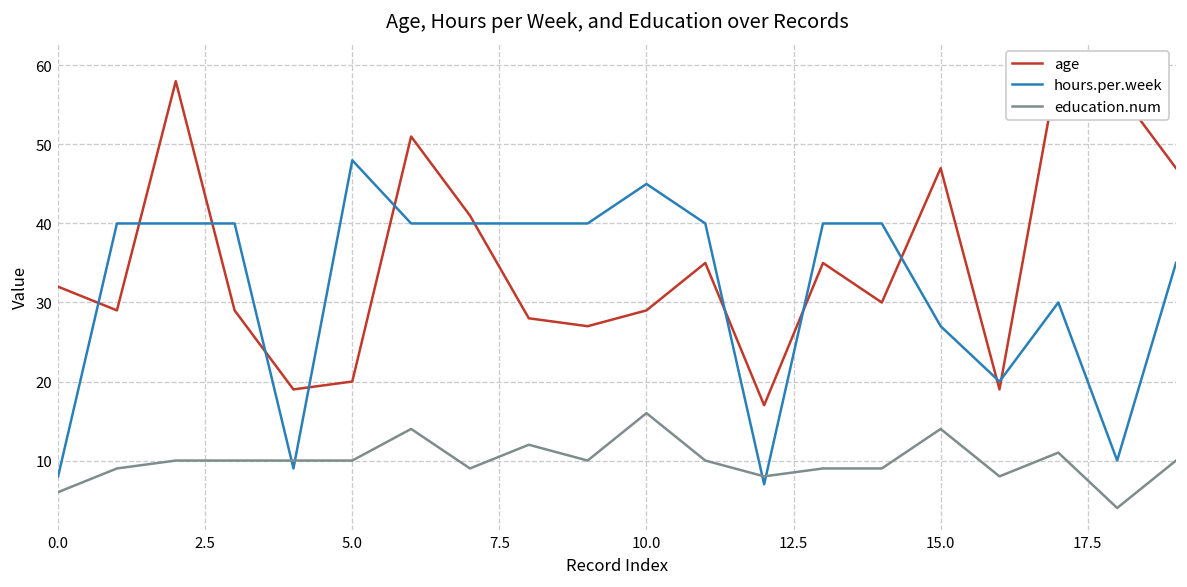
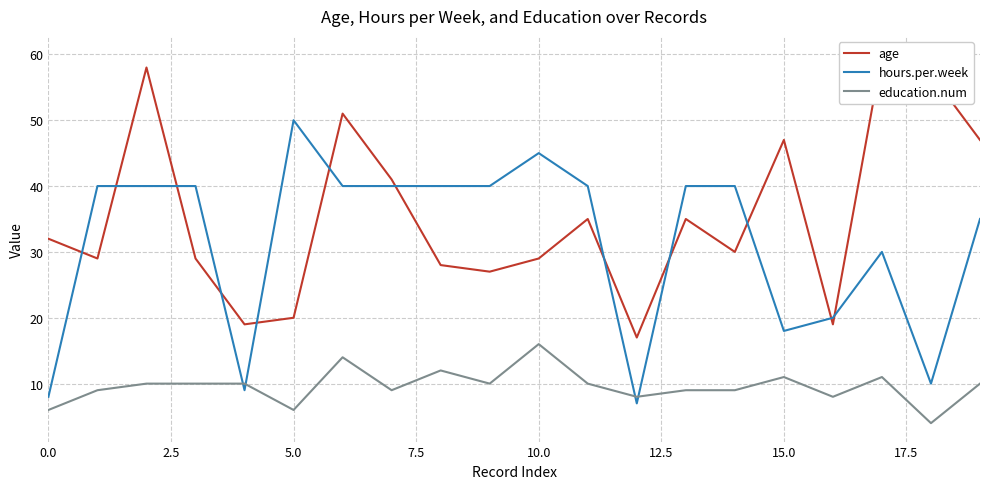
hours.per.week, 5.0: 48 -> 50
education.num, 5.0: 10 -> 6
hours.per.week, 15.0: 27 -> 18
education.num, 15.0: 14 -> 11
